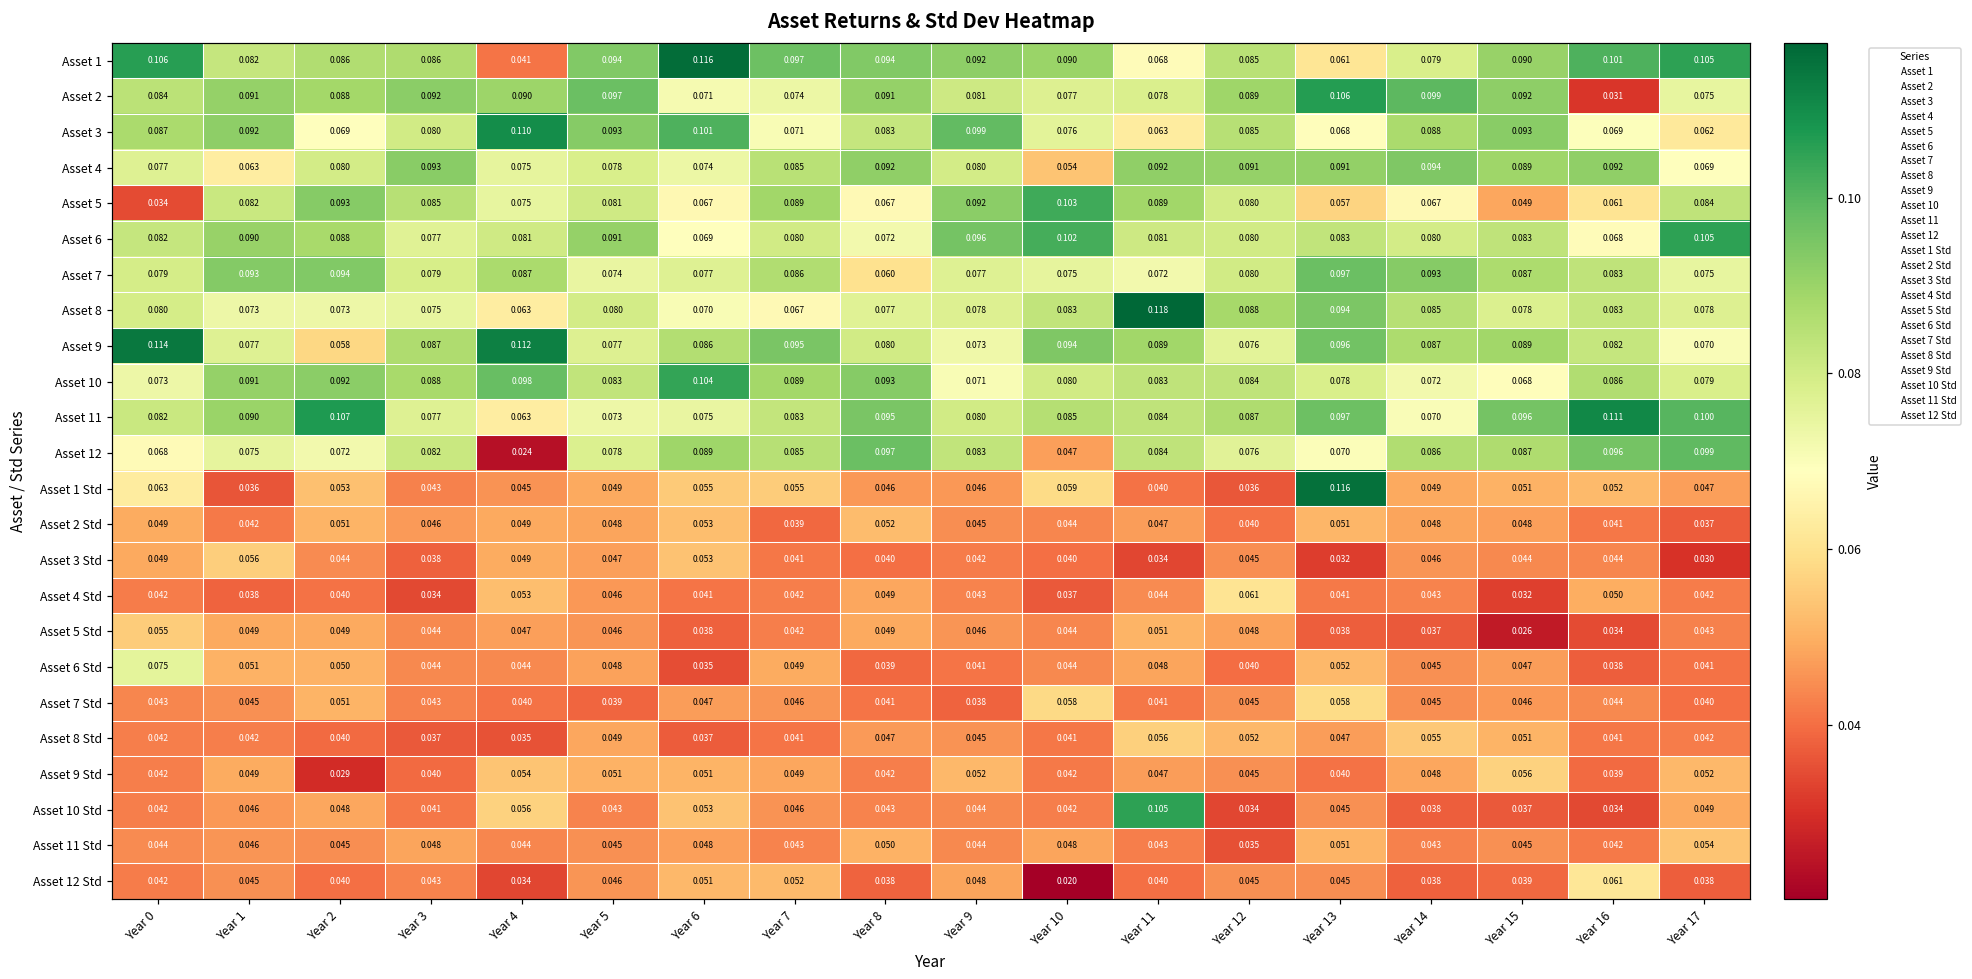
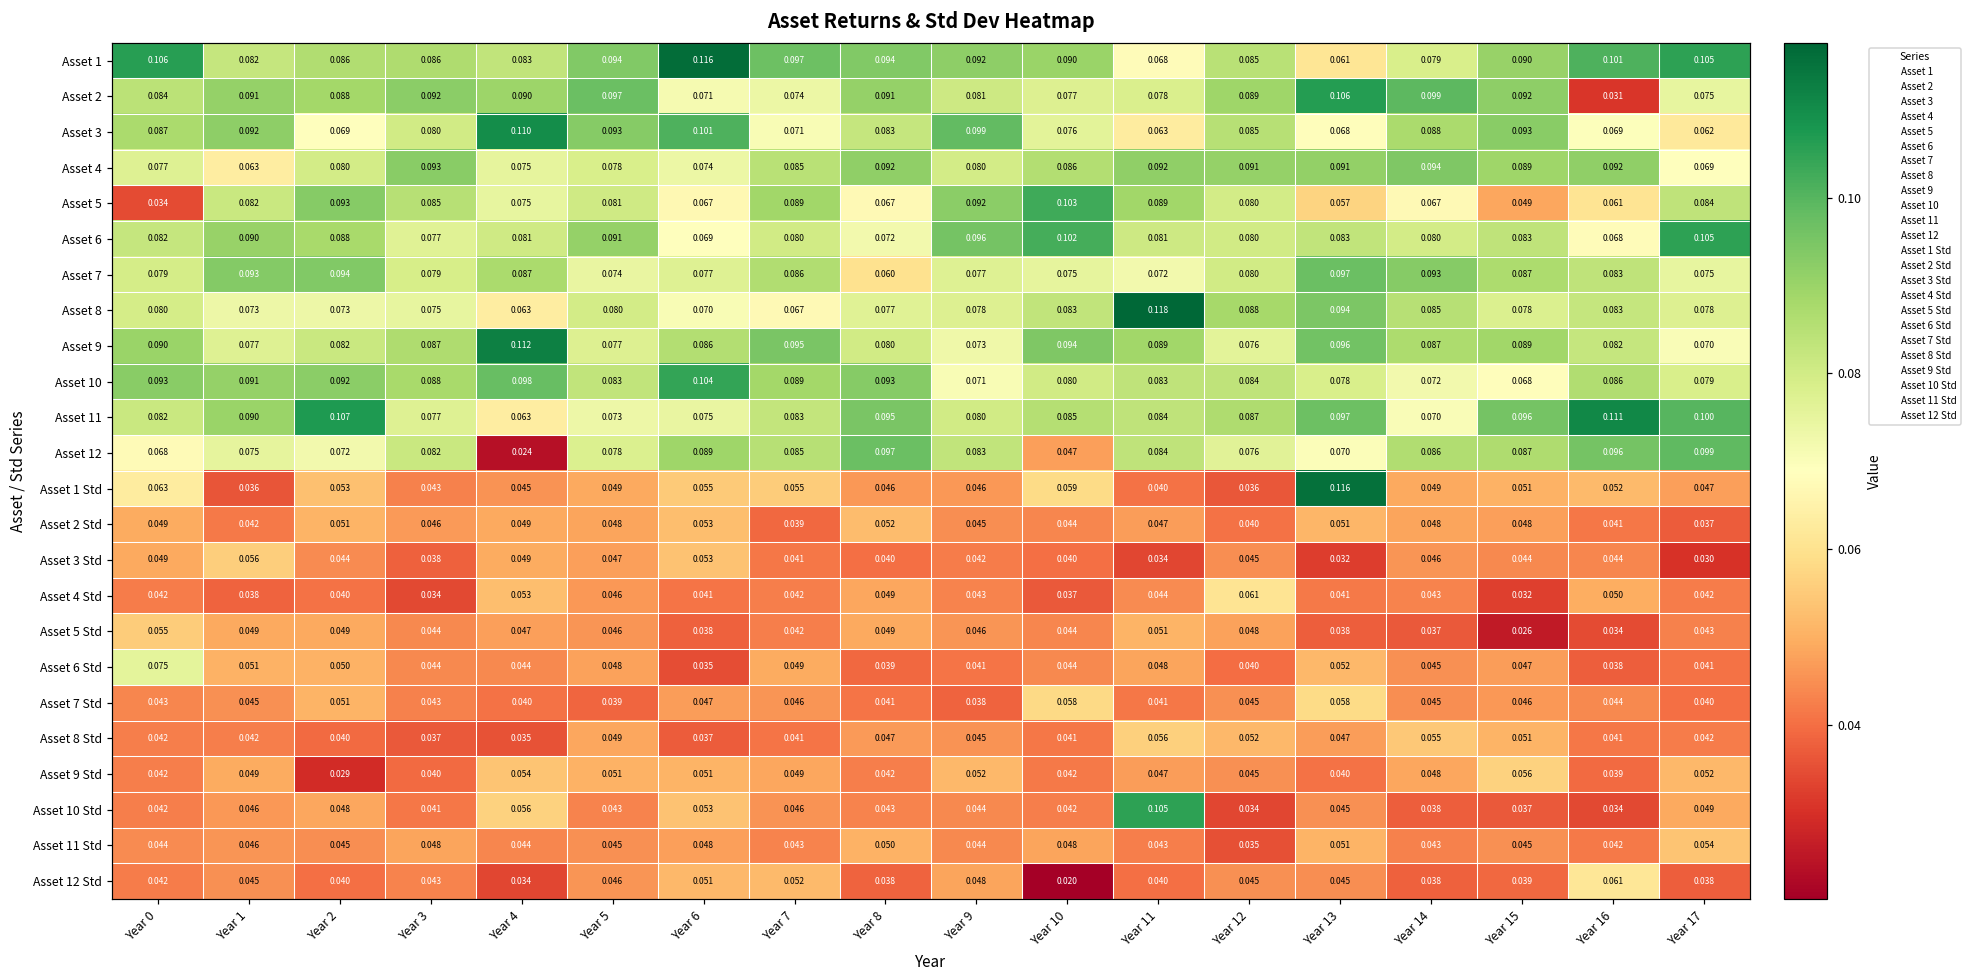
Asset 1, Year 4: 0.041 -> 0.083
Asset 4, Year 10: 0.054 -> 0.086
Asset 9, Year 0: 0.114 -> 0.090
Asset 9, Year 2: 0.058 -> 0.082
Asset 10, Year 0: 0.073 -> 0.093
